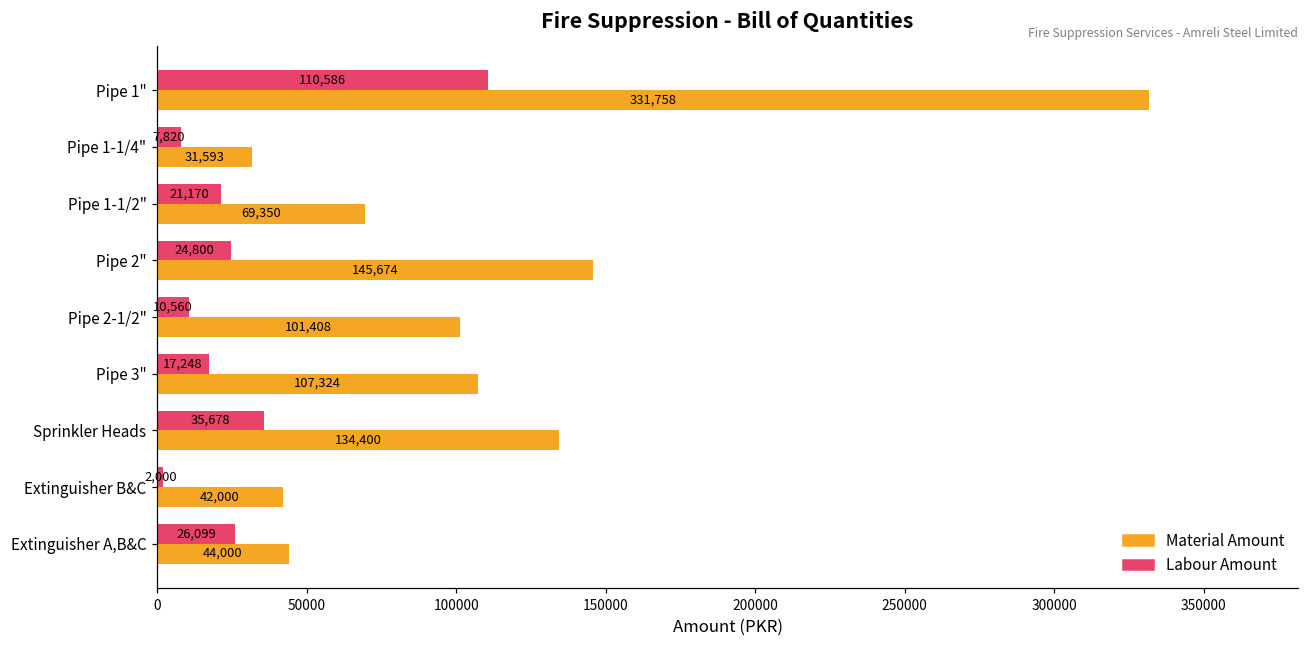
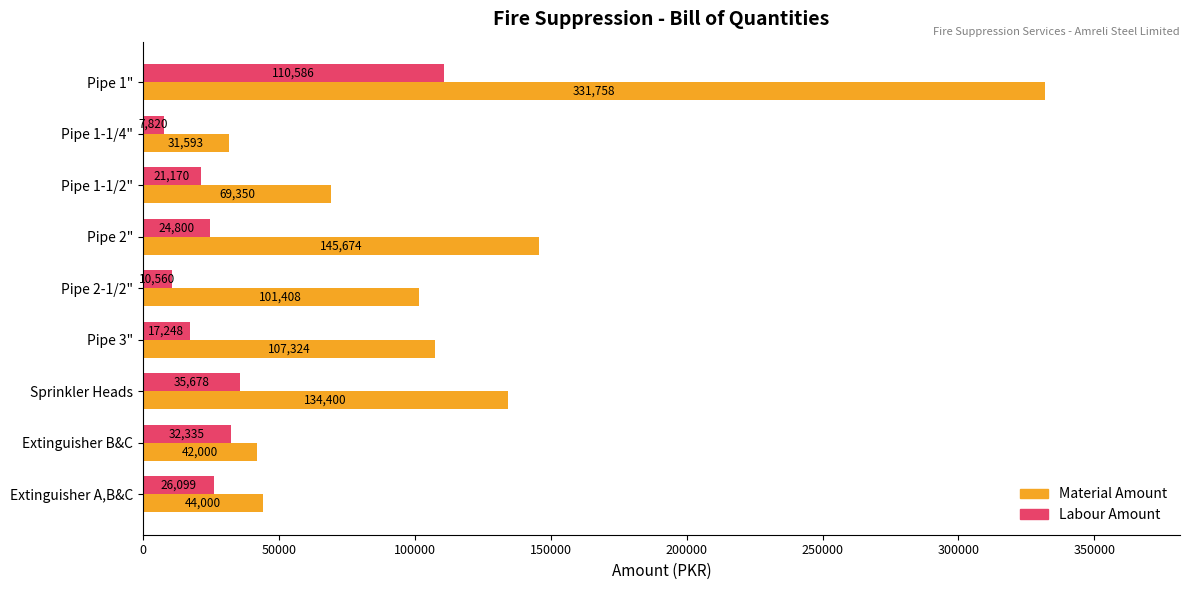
Labour Amount, Extinguisher B&C: 2,000 -> 32,335
